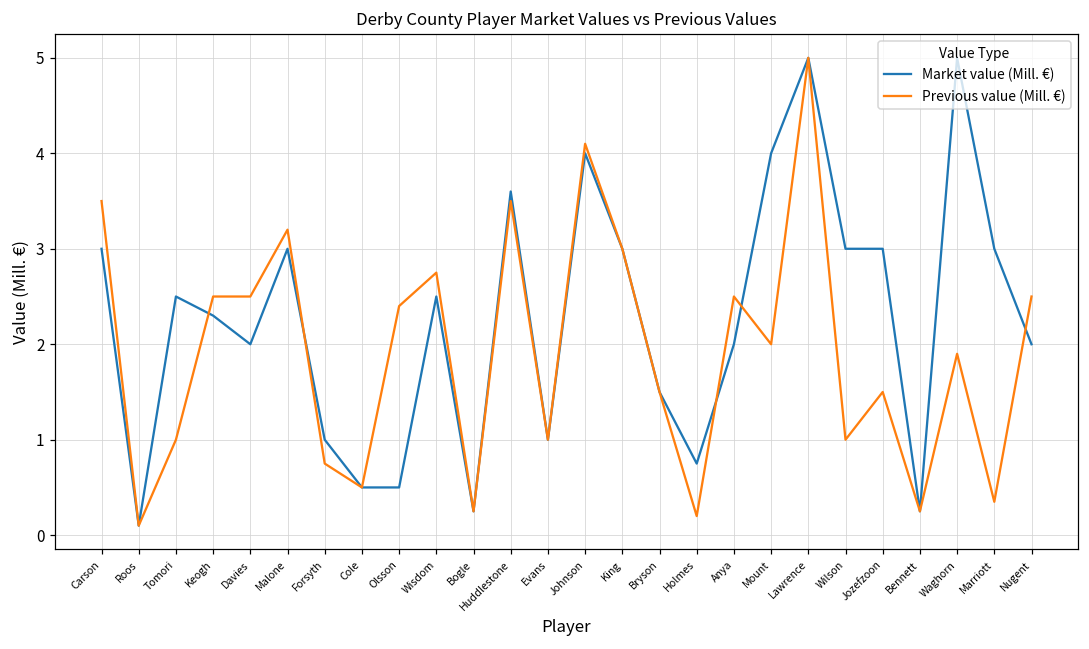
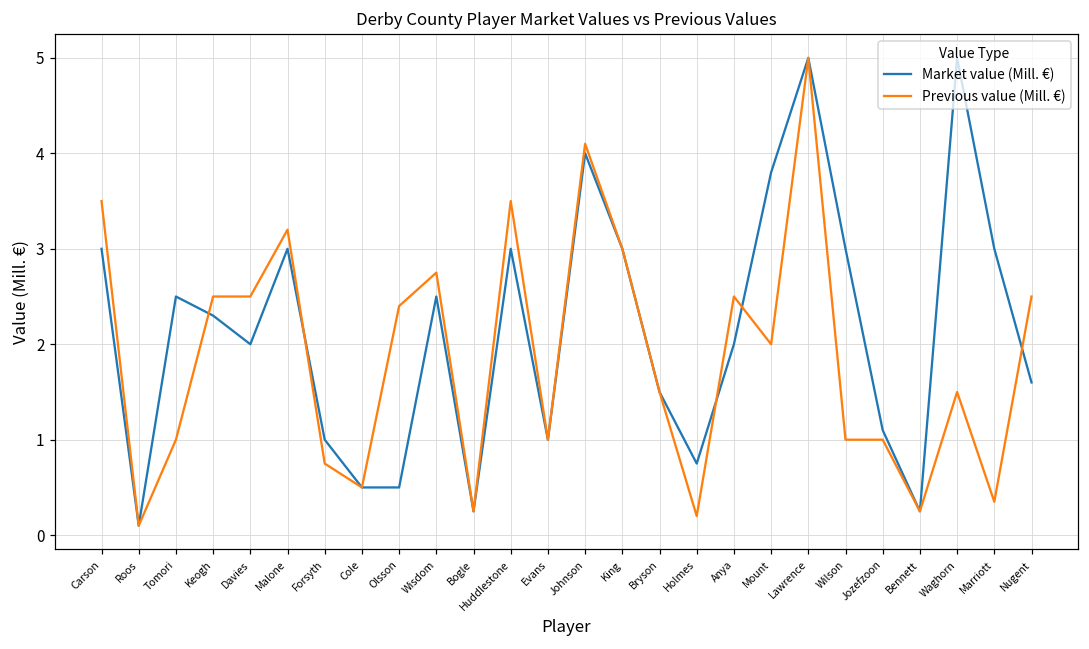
Market value (Mill. €), Huddlestone: 3.6 -> 3.0
Market value (Mill. €), Mount: 4.0 -> 3.8
Market value (Mill. €), Jozefzoon: 3.0 -> 1.1
Previous value (Mill. €), Jozefzoon: 1.5 -> 1.0
Previous value (Mill. €), Waghorn: 1.9 -> 1.5
Market value (Mill. €), Nugent: 2.0 -> 1.6
